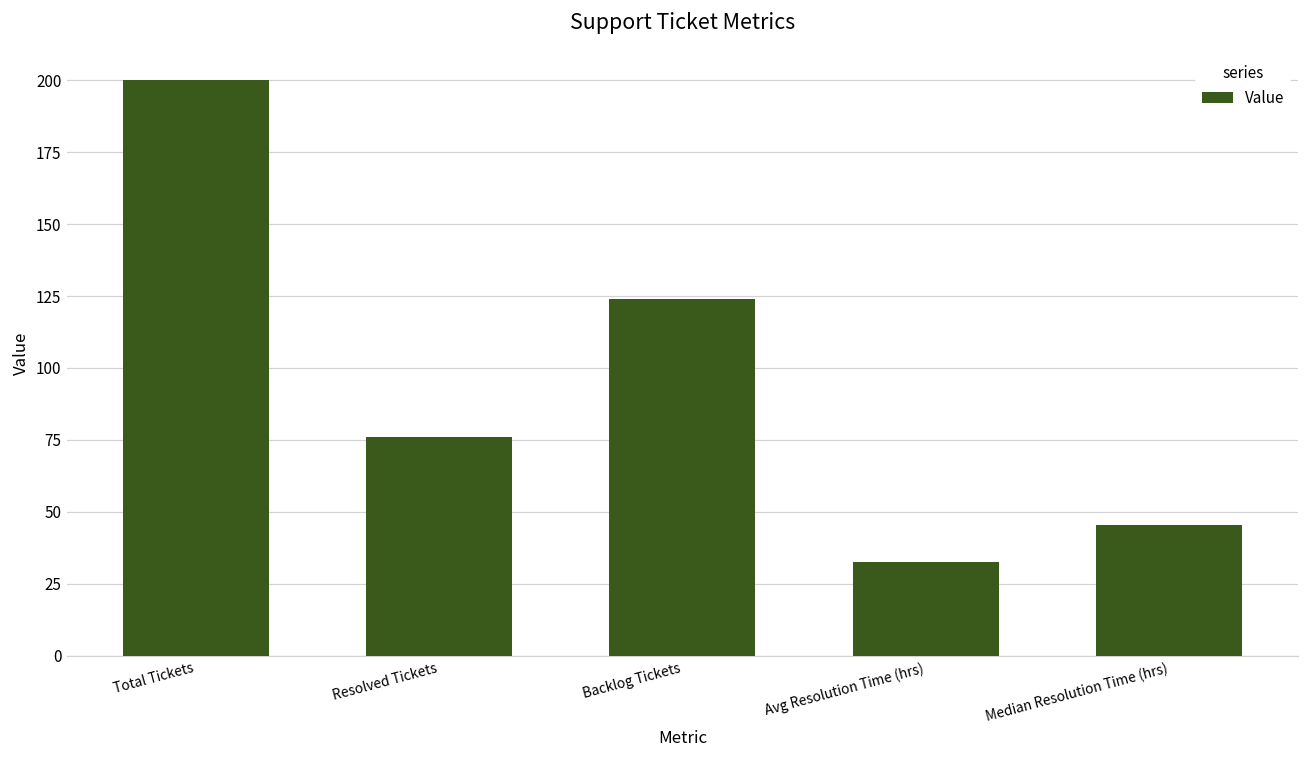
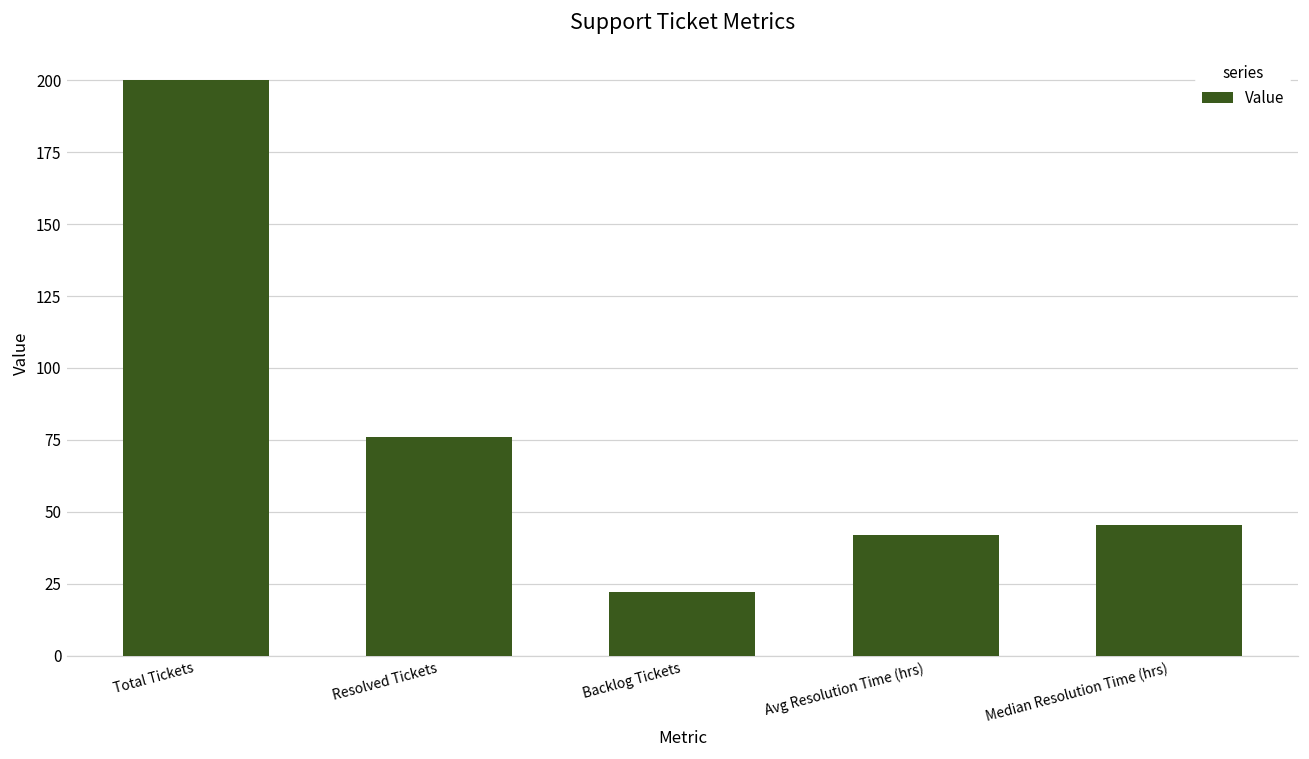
Backlog Tickets: 124 -> 22
Avg Resolution Time (hrs): 33 -> 42
